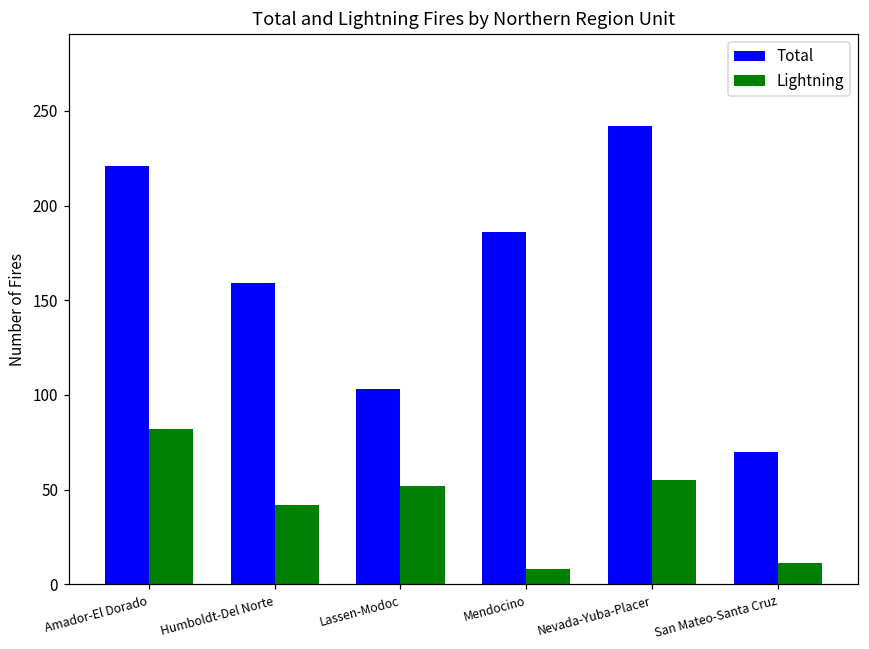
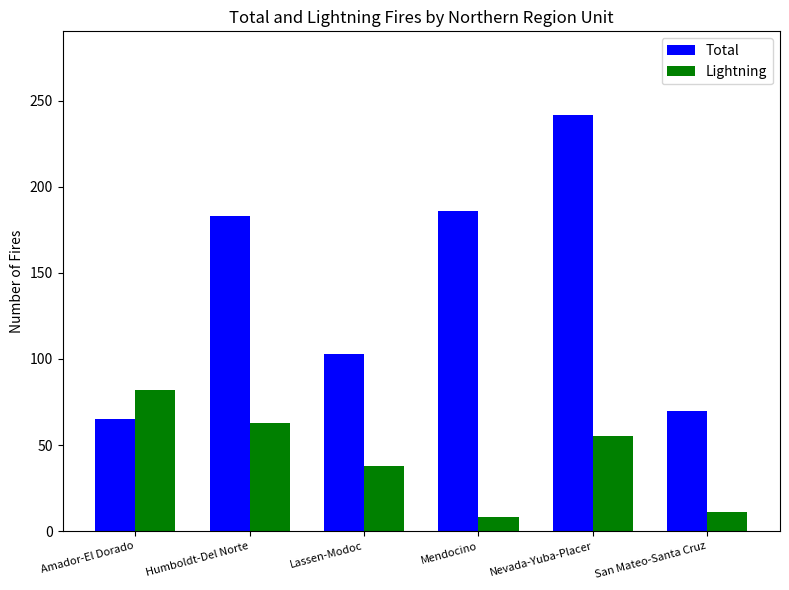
Total, Amador-El Dorado: 221 -> 65
Total, Humboldt-Del Norte: 159 -> 183
Lightning, Humboldt-Del Norte: 42 -> 63
Lightning, Lassen-Modoc: 52 -> 38
